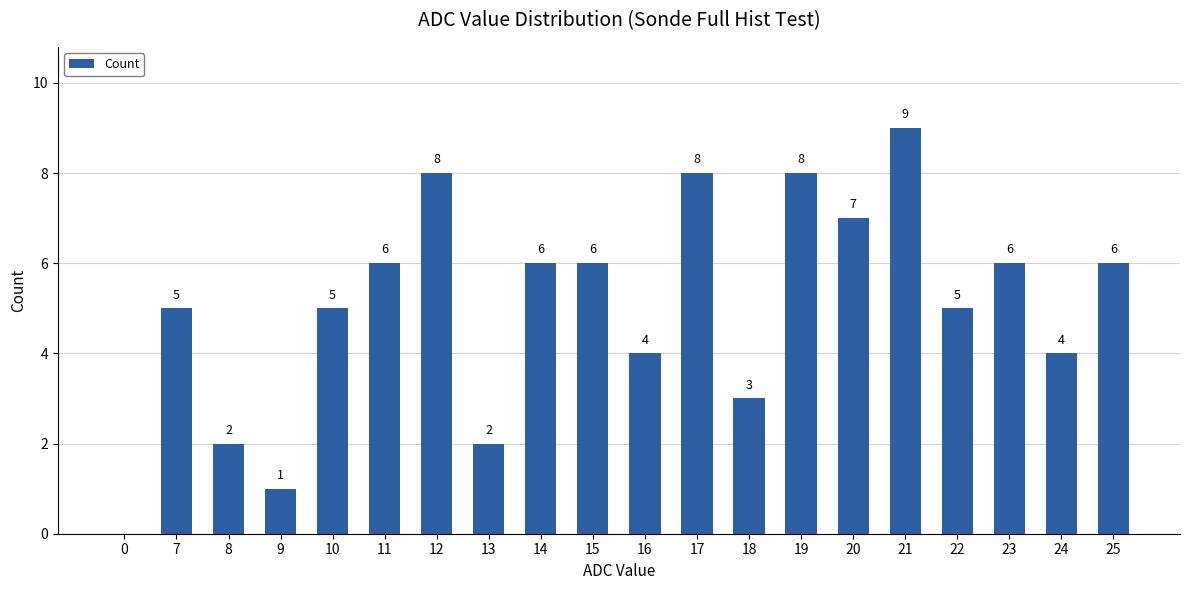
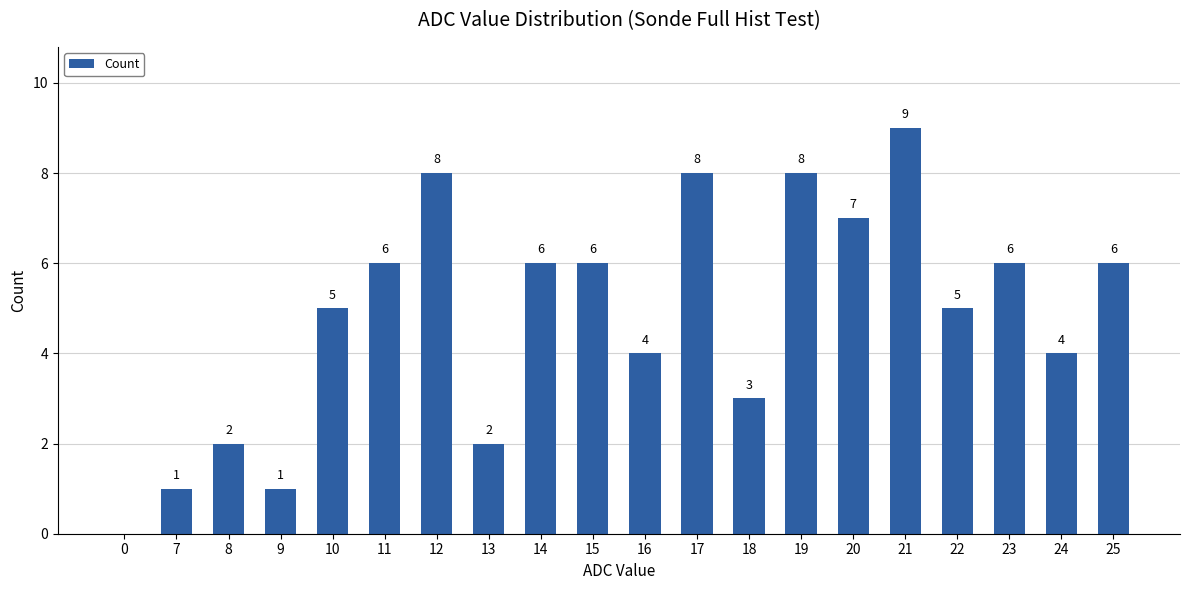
7: 5 -> 1
